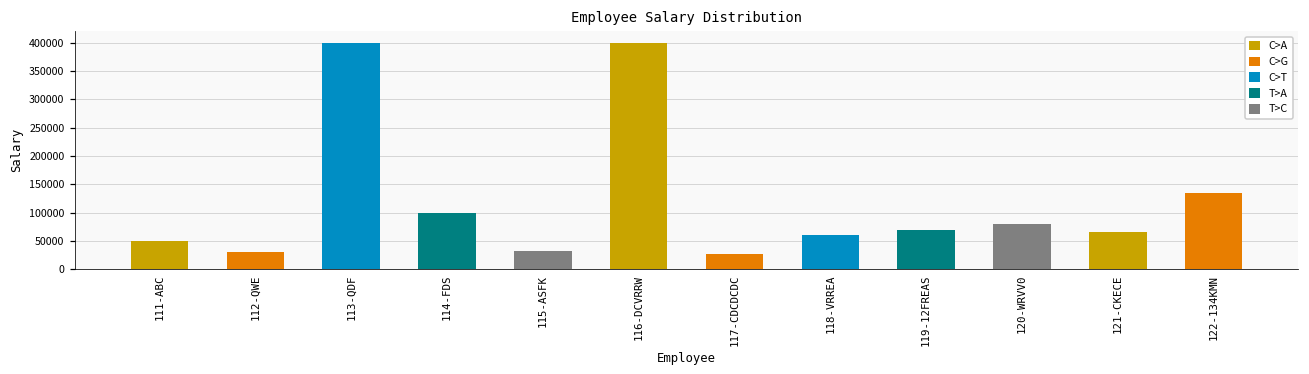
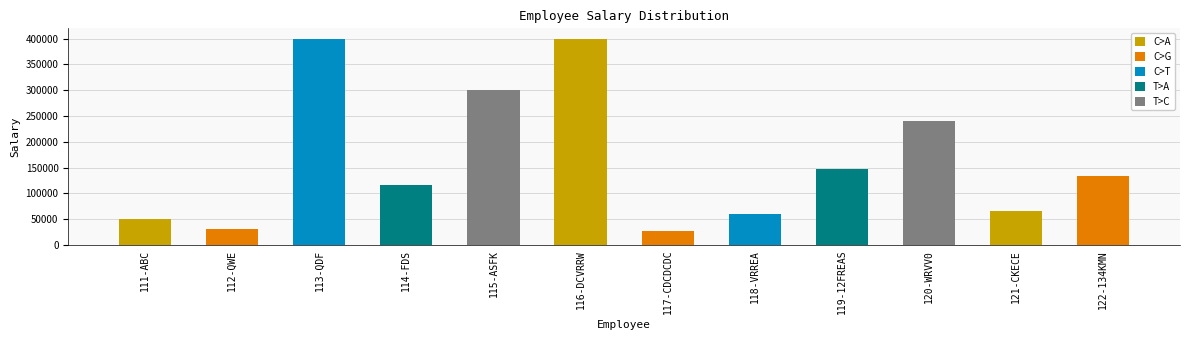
114-FDS: 100000 -> 120000
115-ASFK: 30000 -> 300000
119-12FREAS: 70000 -> 150000
120-WRVV0: 80000 -> 240000
